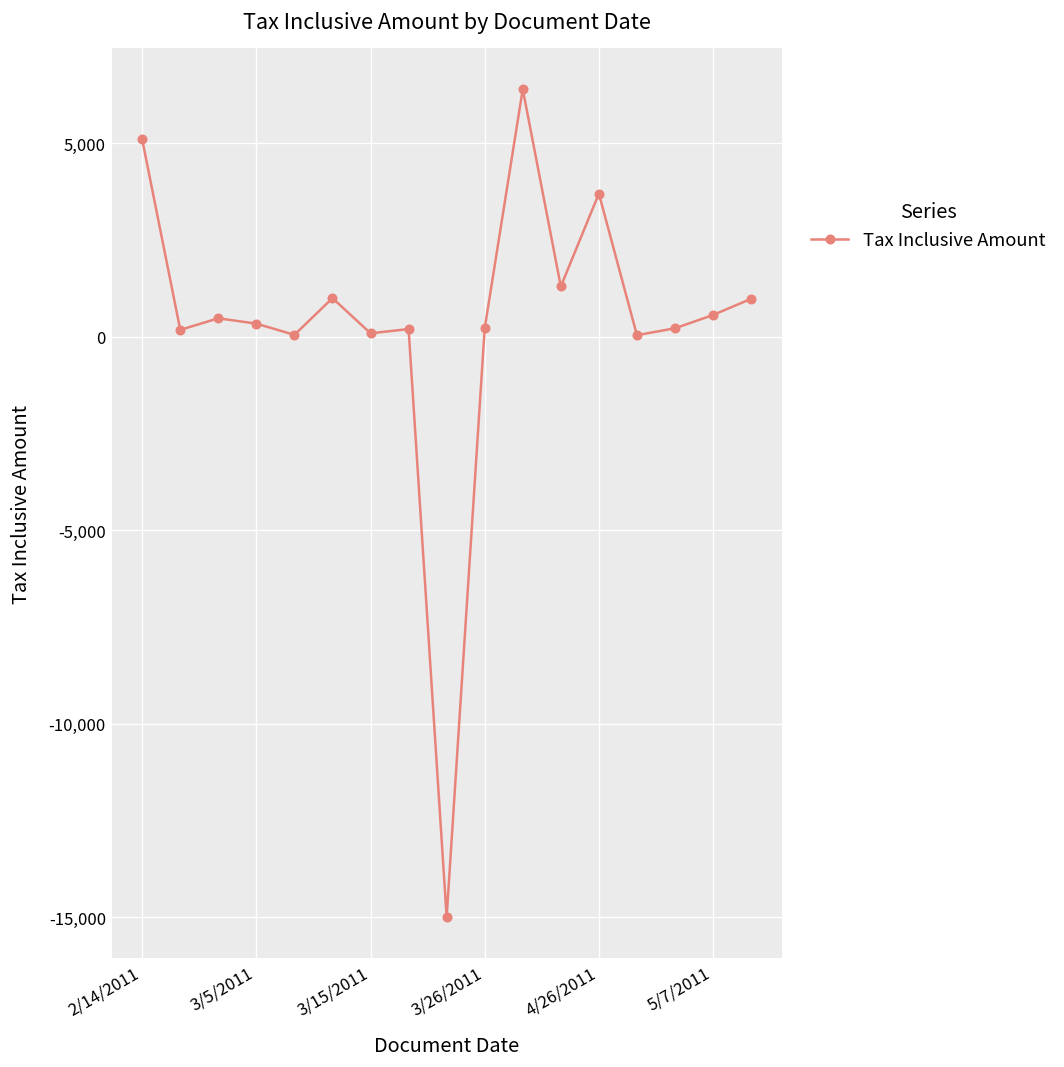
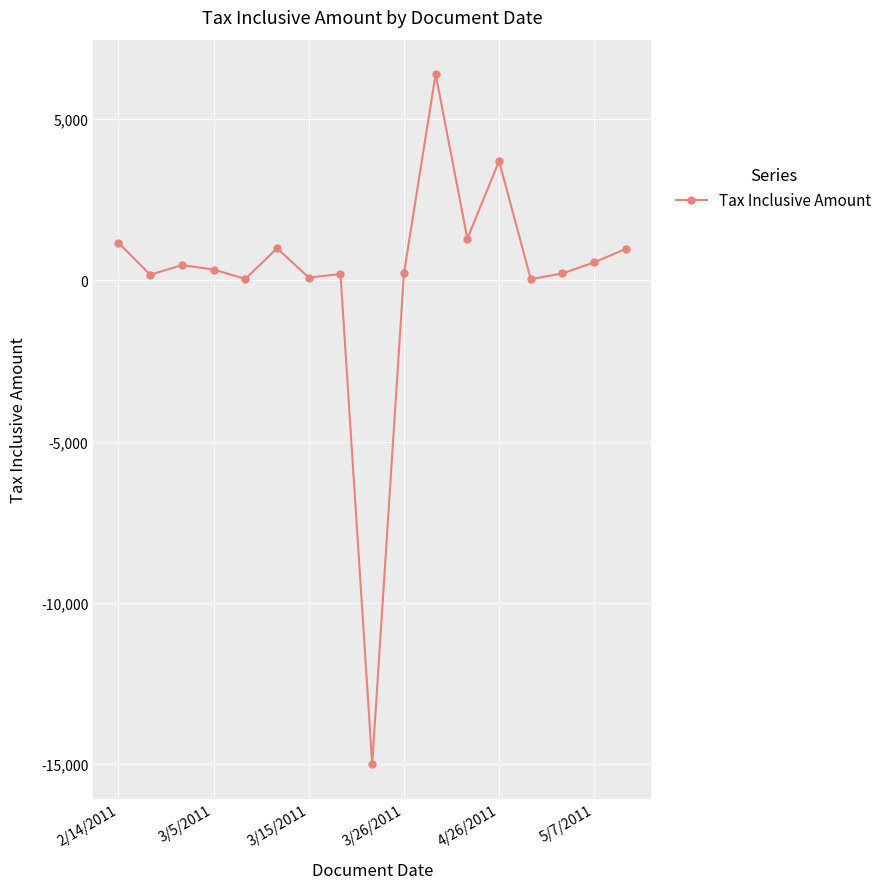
2/14/2011: 5,100 -> 1,200
